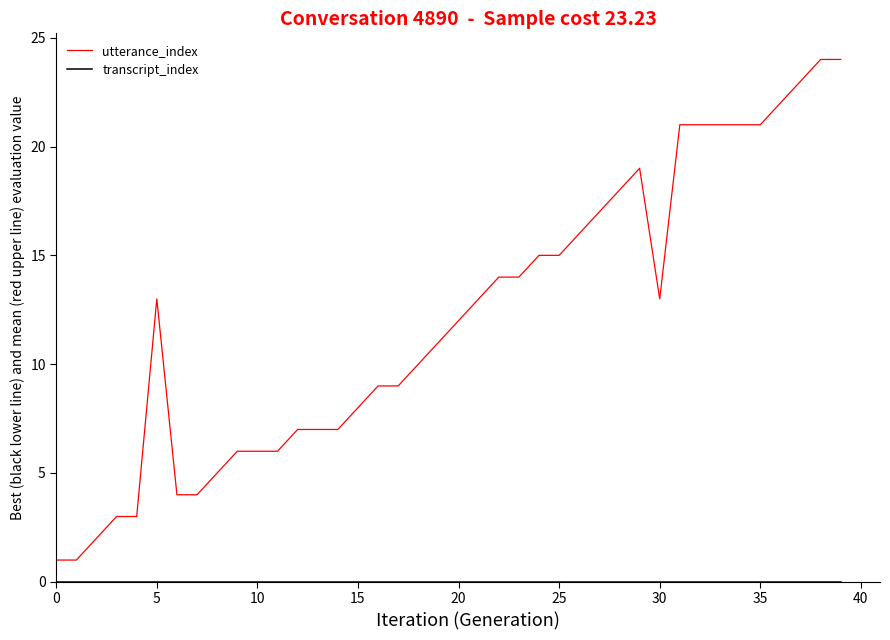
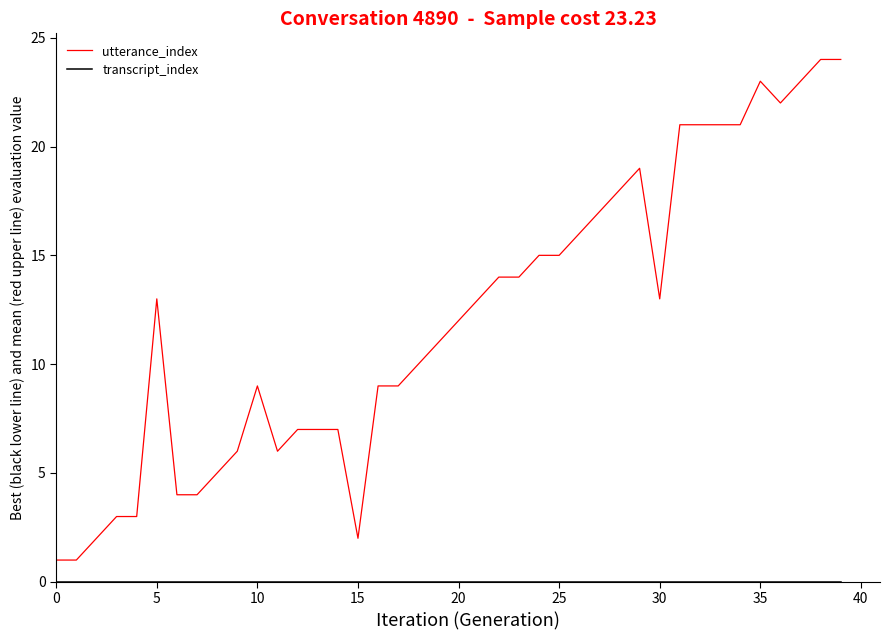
utterance_index, 10: 6 -> 9
utterance_index, 15: 8 -> 2
utterance_index, 35: 21 -> 23
